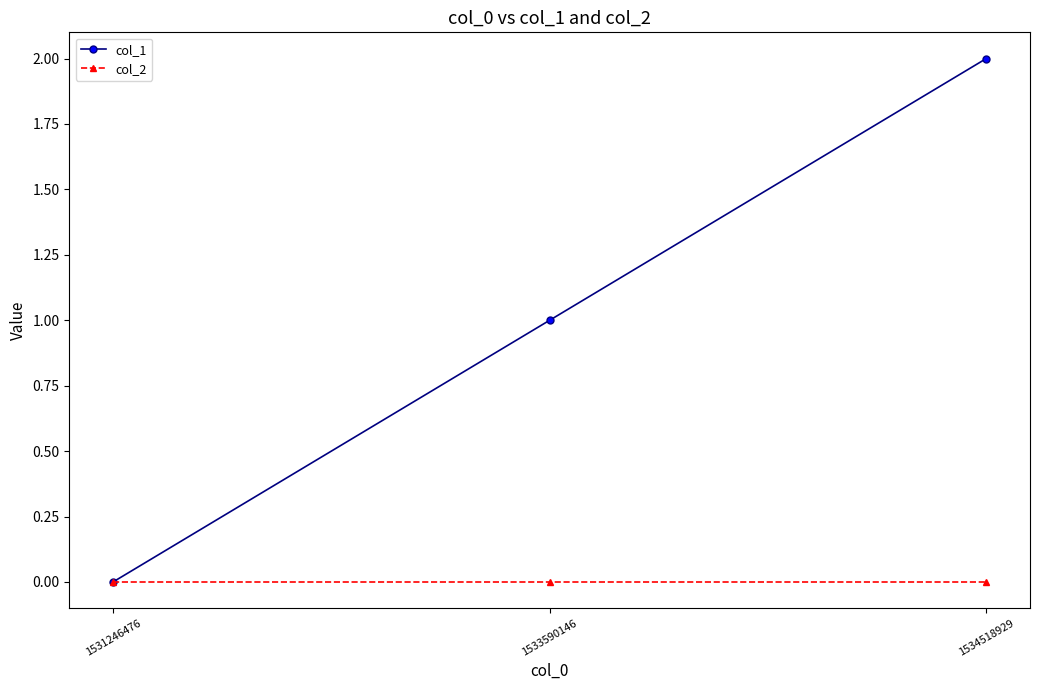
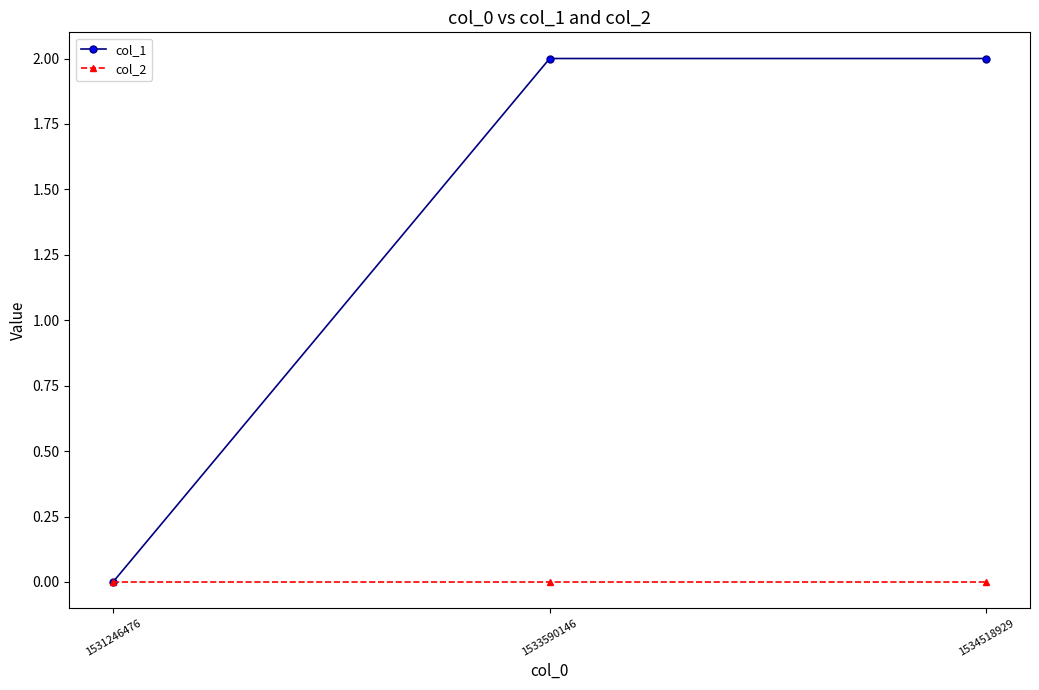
col_1, 1533590146: 1 -> 2
